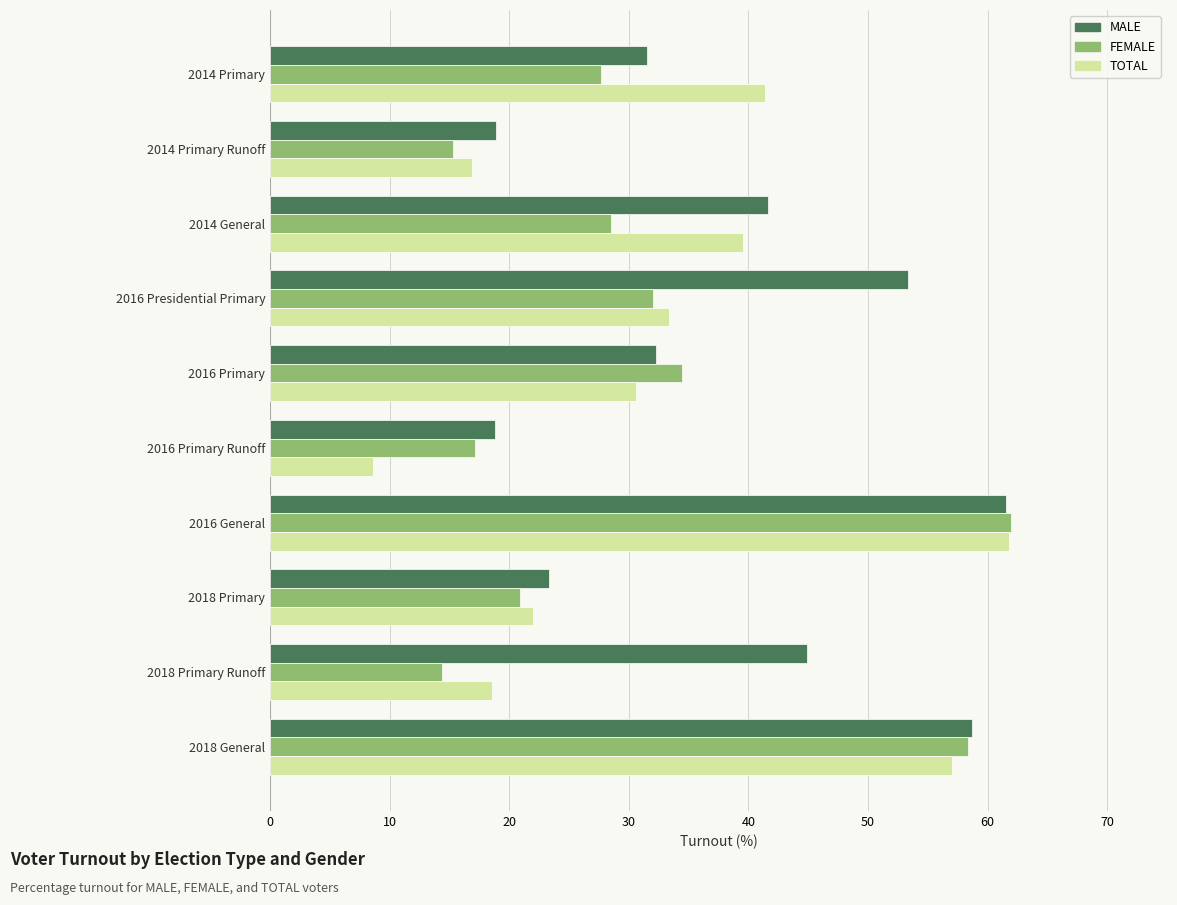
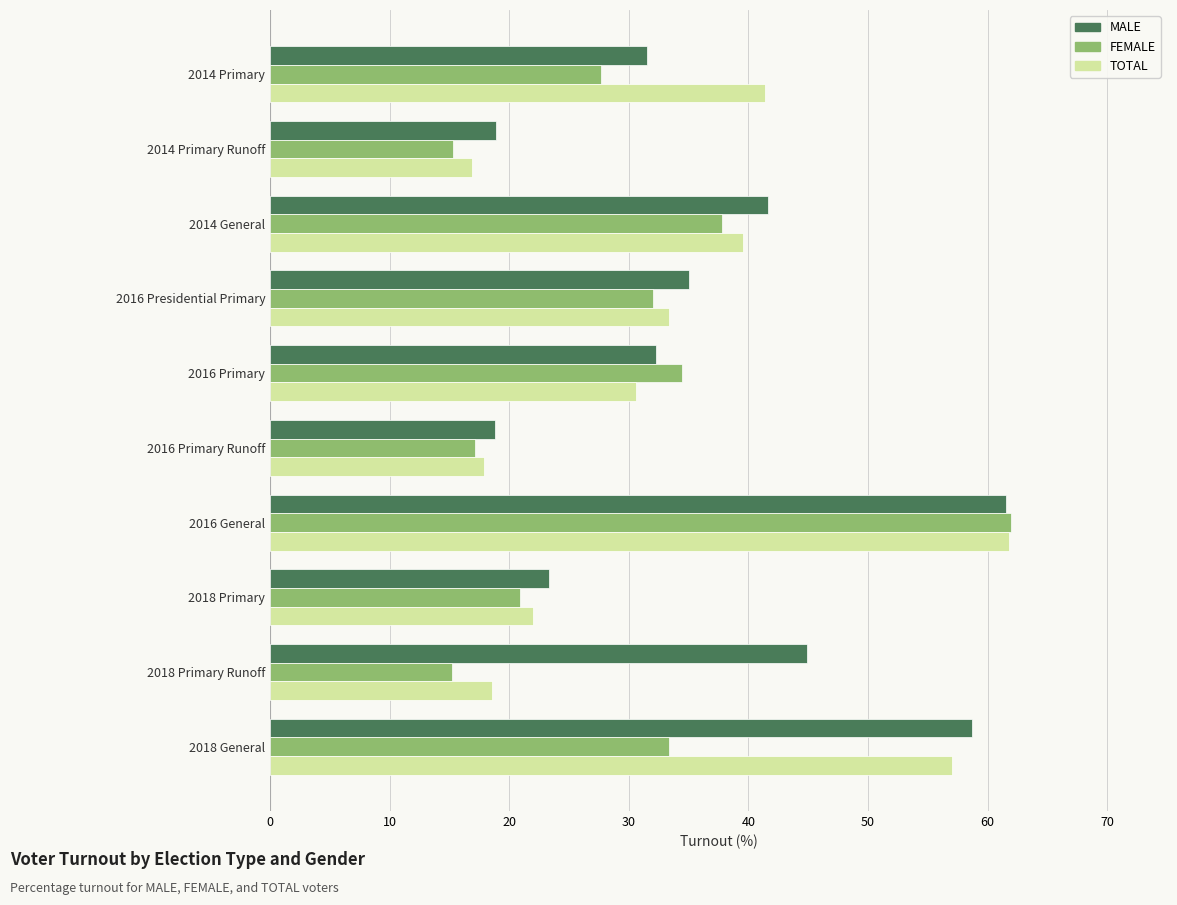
FEMALE, 2014 General: 28.5 -> 37.8
MALE, 2016 Presidential Primary: 53.3 -> 35.0
TOTAL, 2016 Primary Runoff: 8.6 -> 17.9
FEMALE, 2018 Primary Runoff: 14.4 -> 15.2
FEMALE, 2018 General: 58.4 -> 33.3
